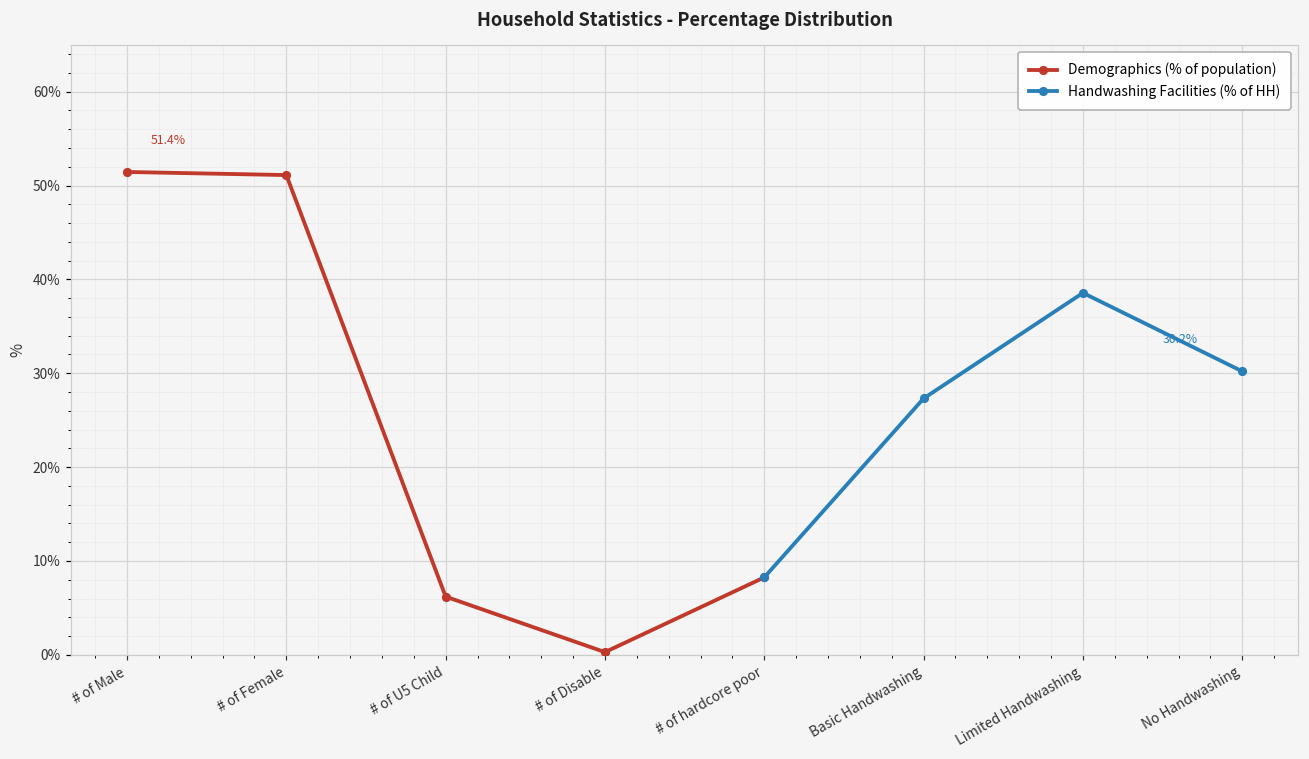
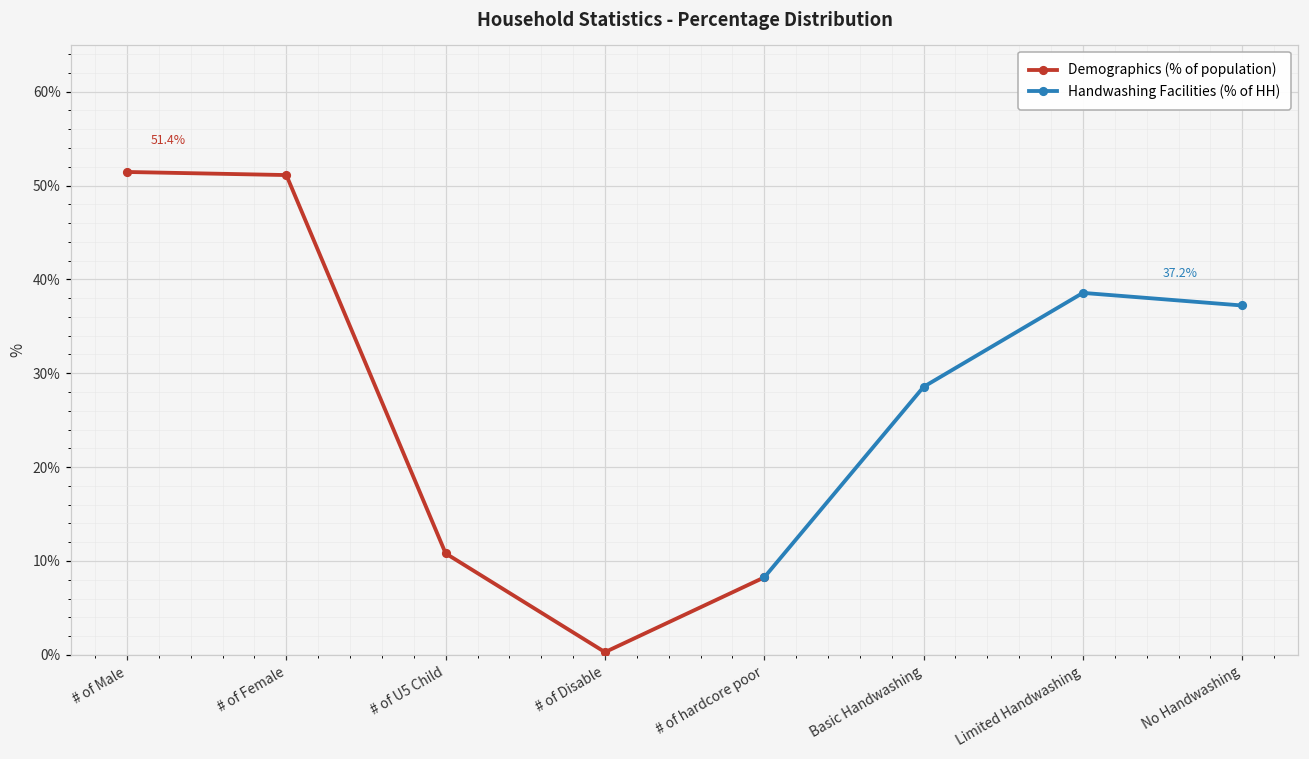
Demographics (% of population), # of U5 Child: 6% -> 11%
Handwashing Facilities (% of HH), Basic Handwashing: 27% -> 29%
Handwashing Facilities (% of HH), No Handwashing: 30.2% -> 37.2%
